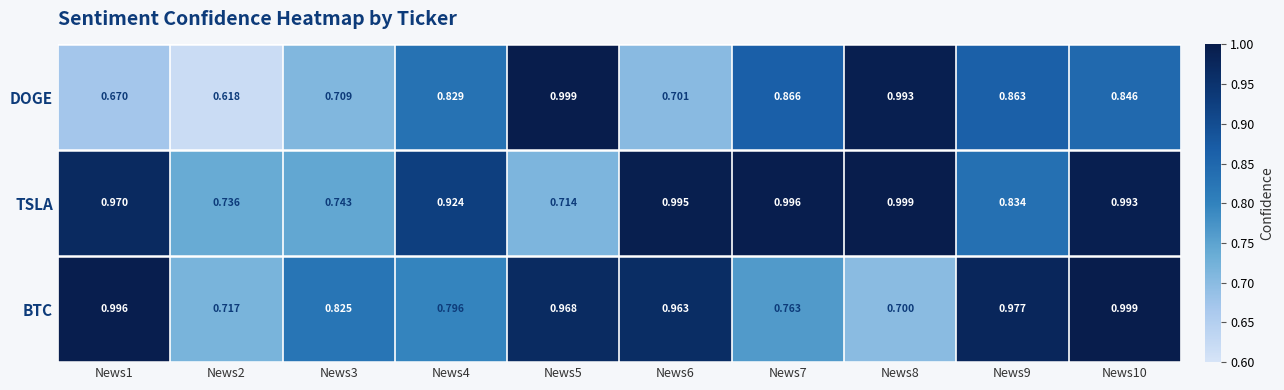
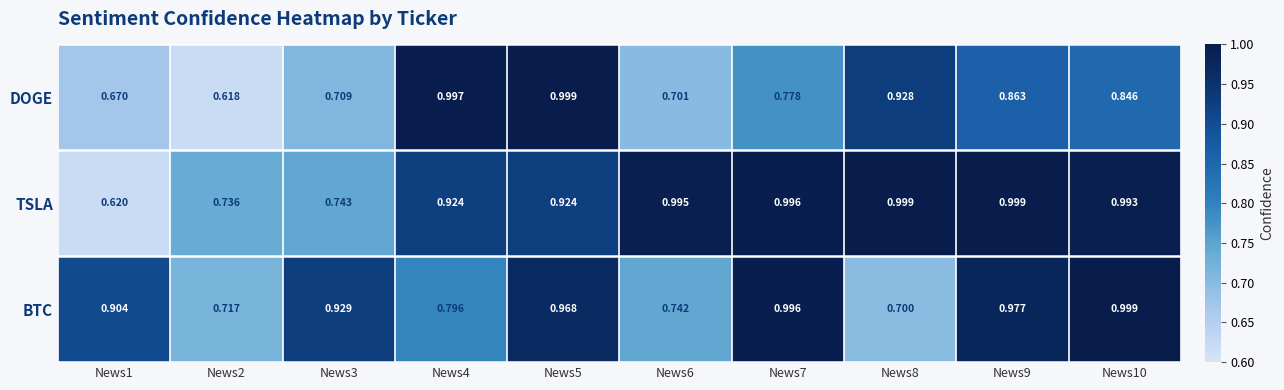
DOGE, News4: 0.829 -> 0.997
DOGE, News7: 0.866 -> 0.778
DOGE, News8: 0.993 -> 0.928
TSLA, News1: 0.970 -> 0.620
TSLA, News5: 0.714 -> 0.924
TSLA, News9: 0.834 -> 0.999
BTC, News1: 0.996 -> 0.904
BTC, News3: 0.825 -> 0.929
BTC, News6: 0.963 -> 0.742
BTC, News7: 0.763 -> 0.996
